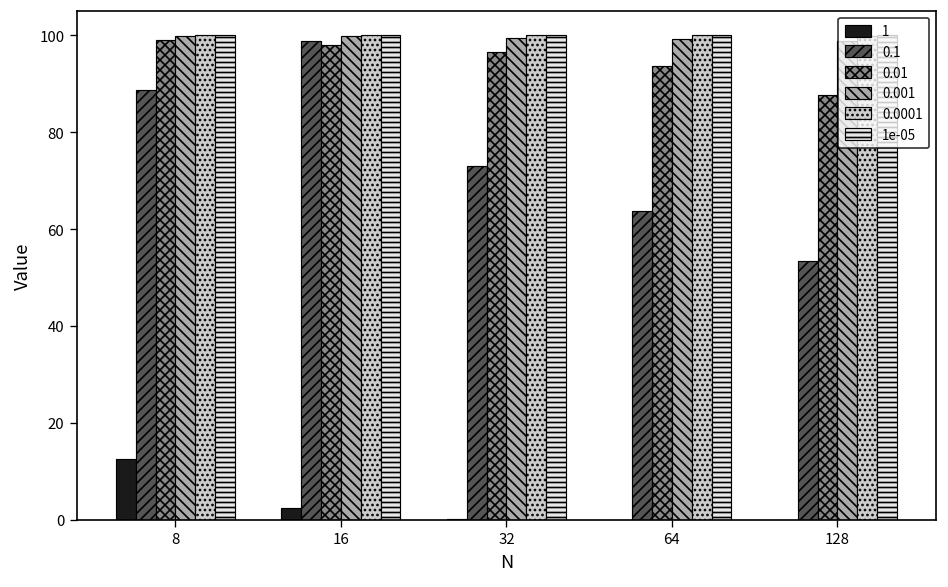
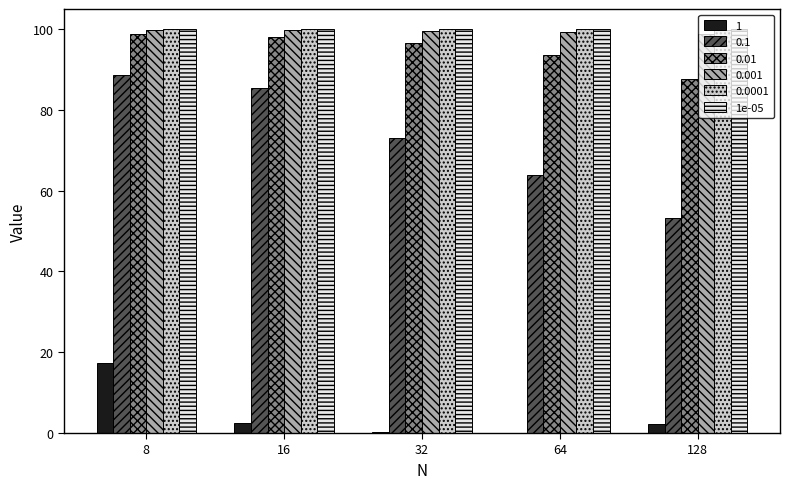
1, 8: 13 -> 17
0.1, 16: 99 -> 86
1, 128: 0 -> 2
